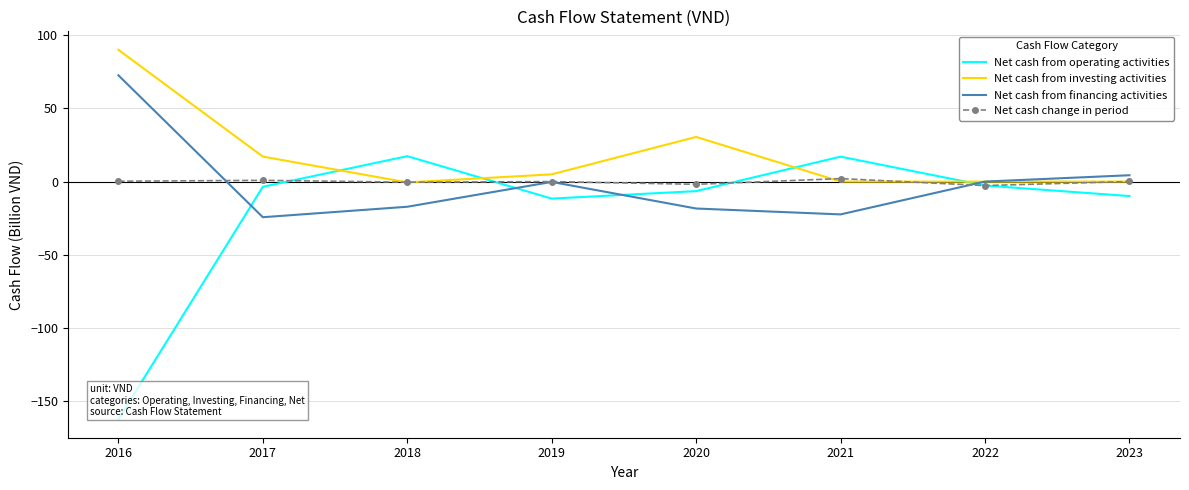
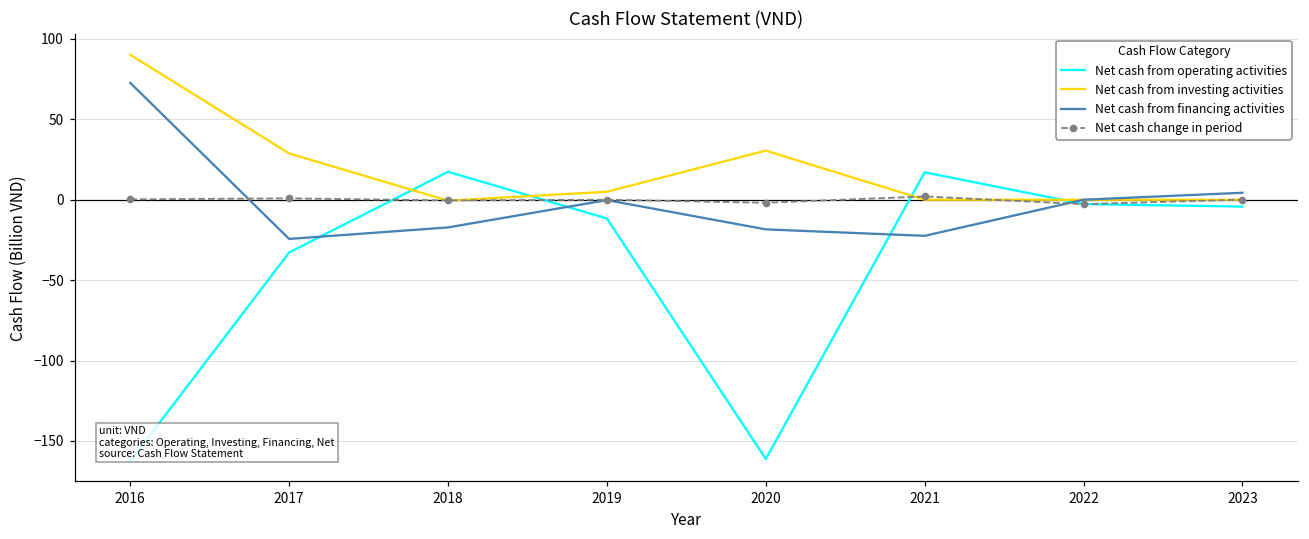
Net cash from operating activities, 2017: -4 -> -33
Net cash from investing activities, 2017: 17 -> 29
Net cash from operating activities, 2020: -7 -> -161
Net cash from operating activities, 2023: -10 -> -4
